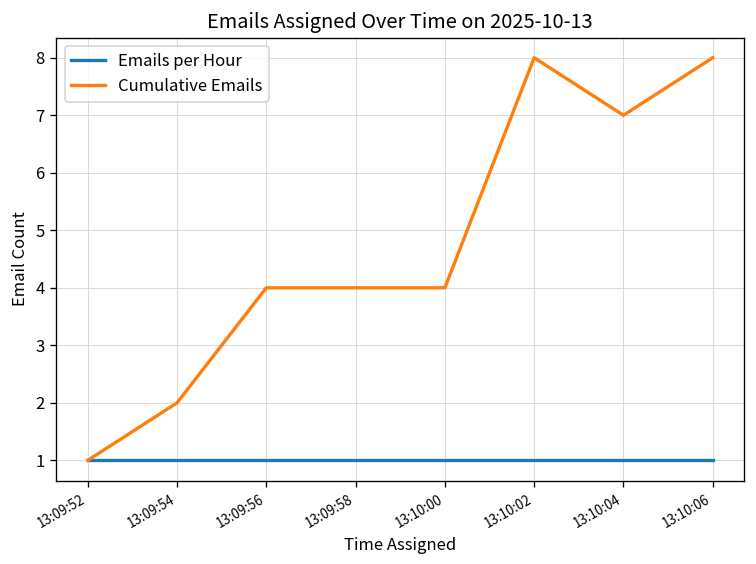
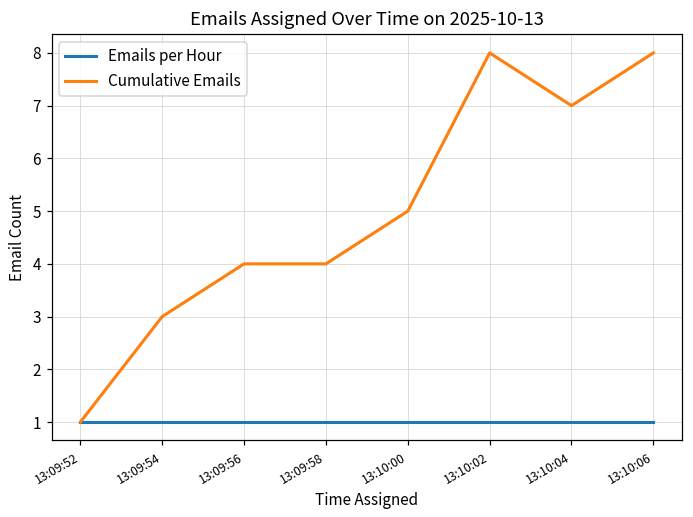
Cumulative Emails, 13:09:54: 2 -> 3
Cumulative Emails, 13:10:00: 4 -> 5
